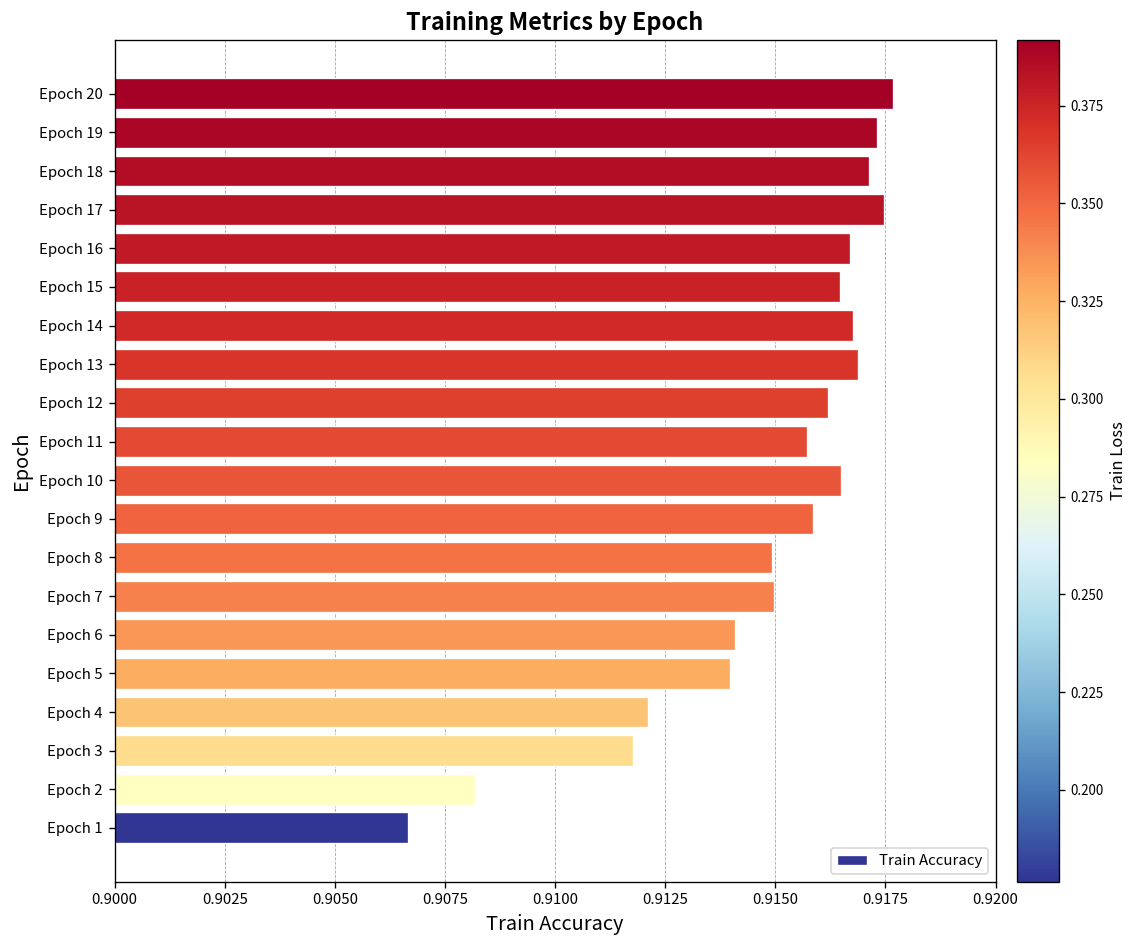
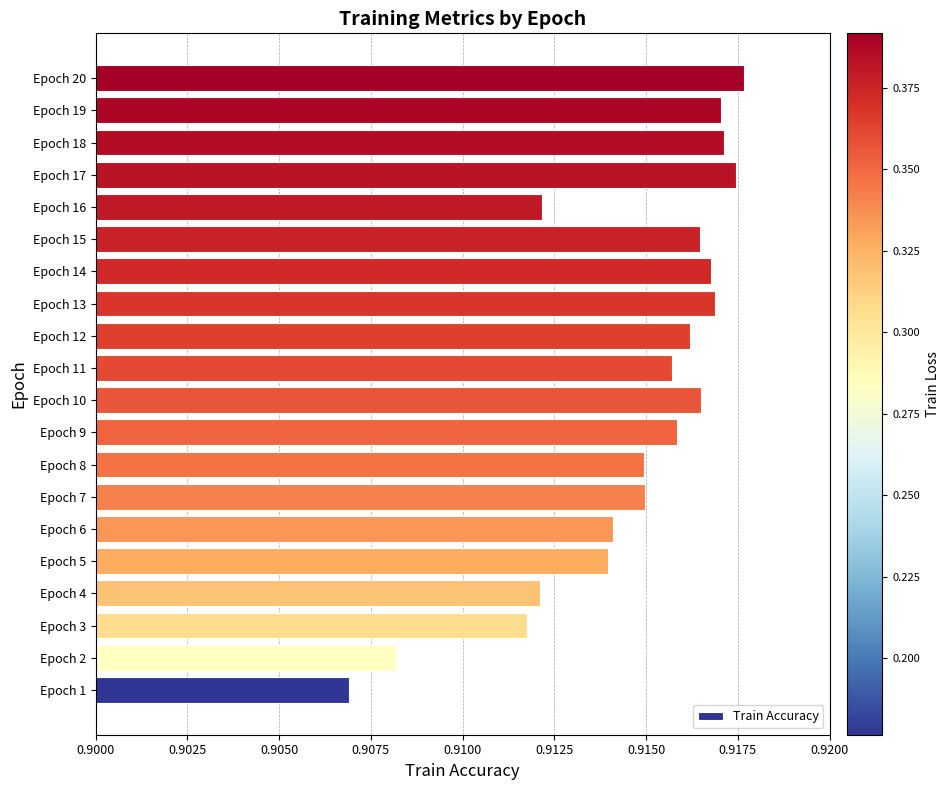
Epoch 19: 0.9173 -> 0.9170
Epoch 16: 0.9167 -> 0.9122
Epoch 1: 0.9067 -> 0.9069
